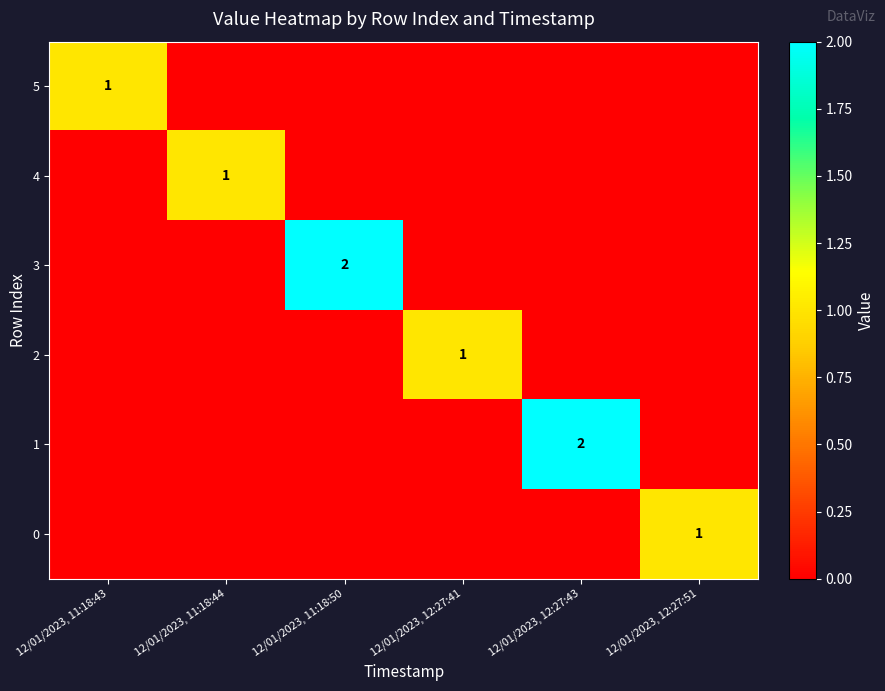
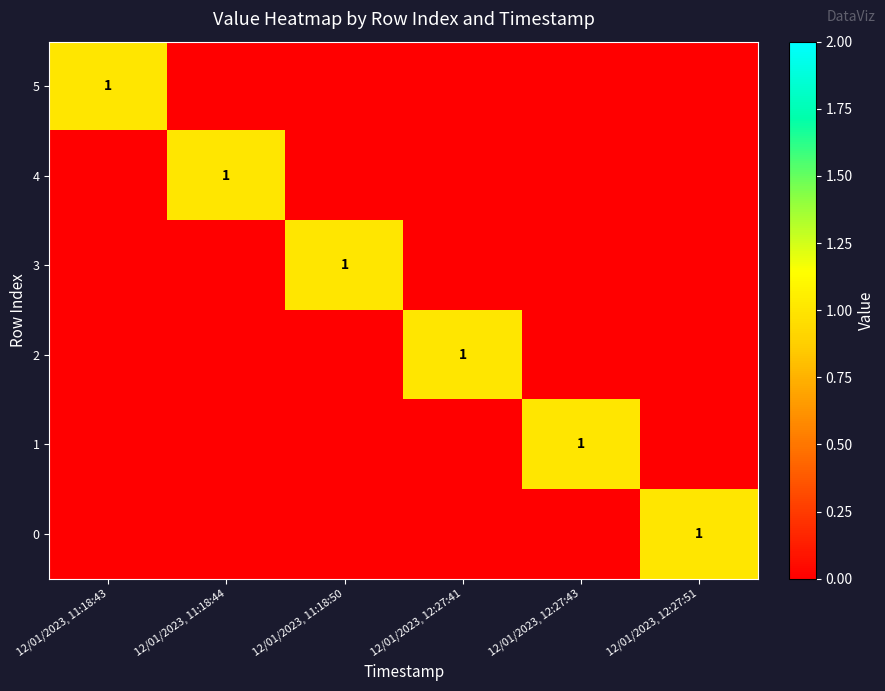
3, 12/01/2023, 11:18:50: 2 -> 1
1, 12/01/2023, 12:27:43: 2 -> 1
